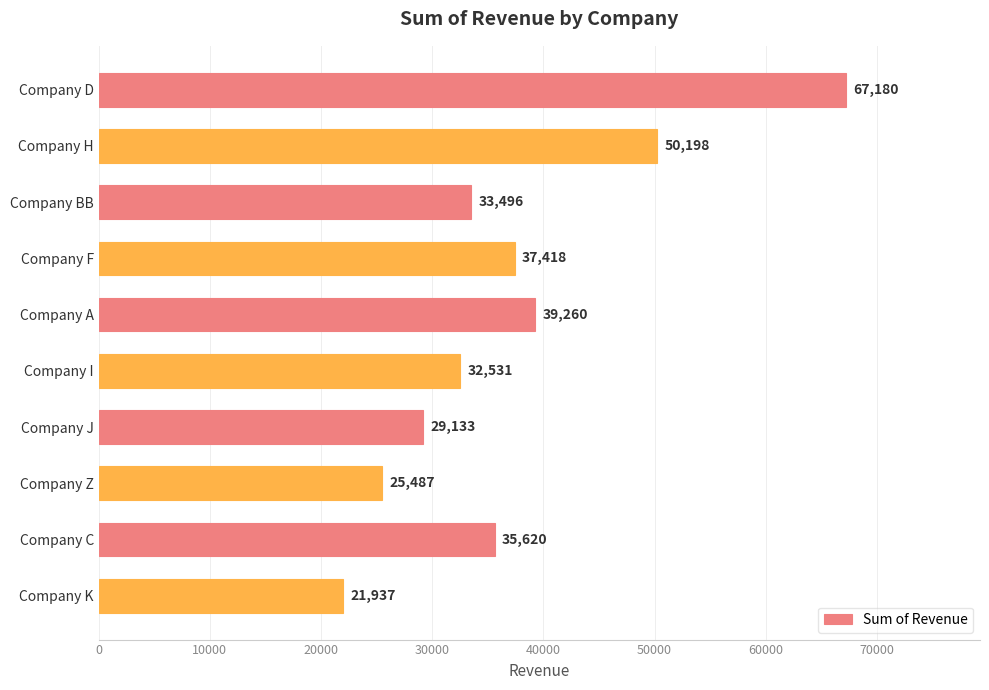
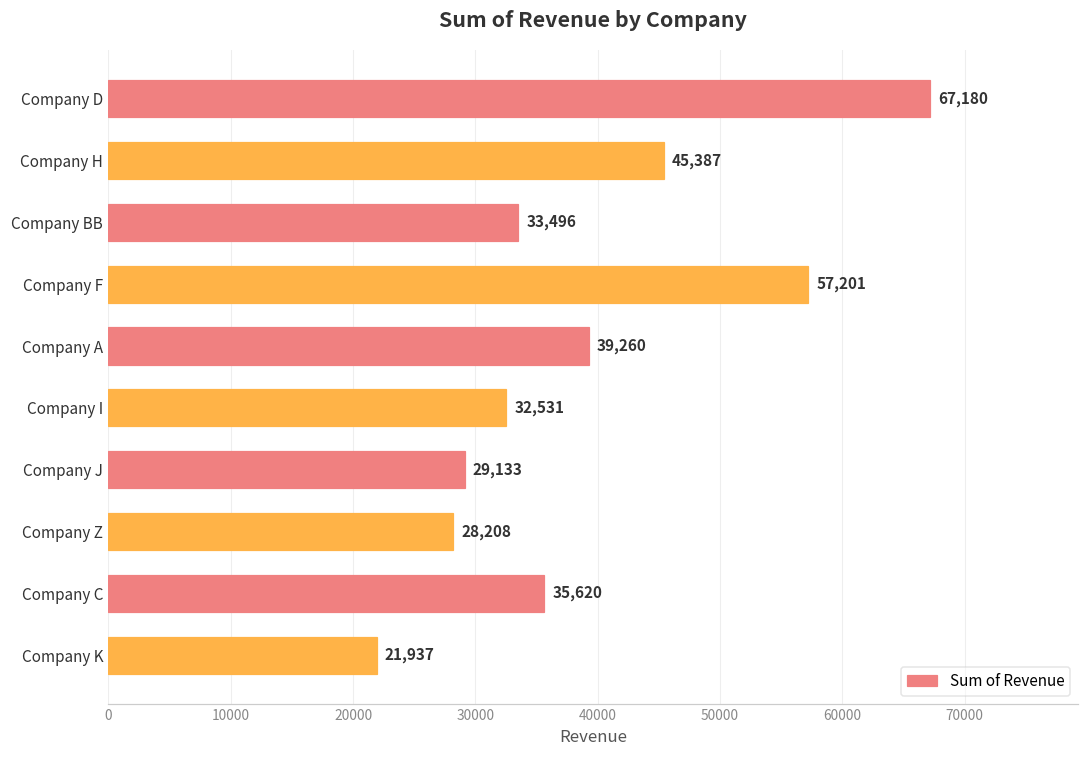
Company H: 50,198 -> 45,387
Company F: 37,418 -> 57,201
Company Z: 25,487 -> 28,208
